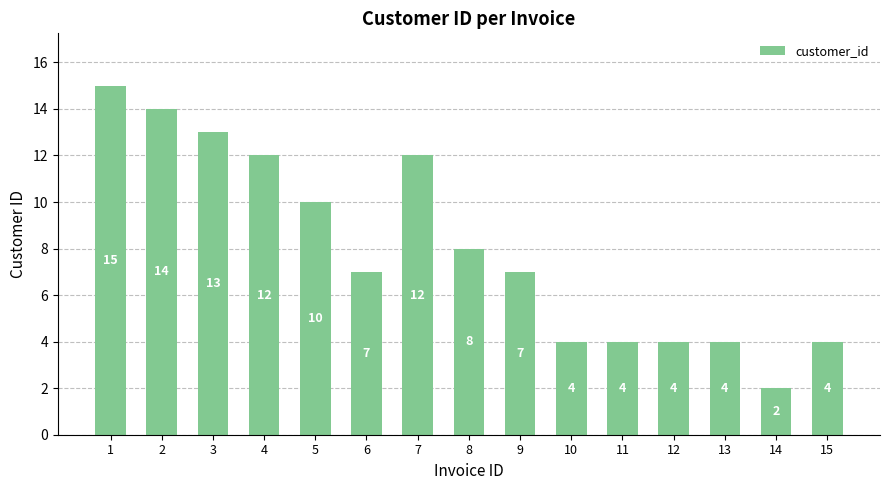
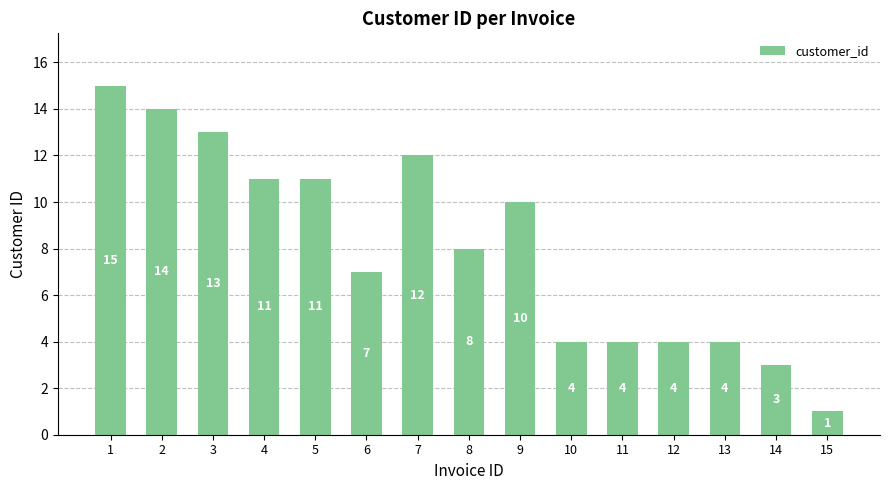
4: 12 -> 11
5: 10 -> 11
9: 7 -> 10
14: 2 -> 3
15: 4 -> 1
